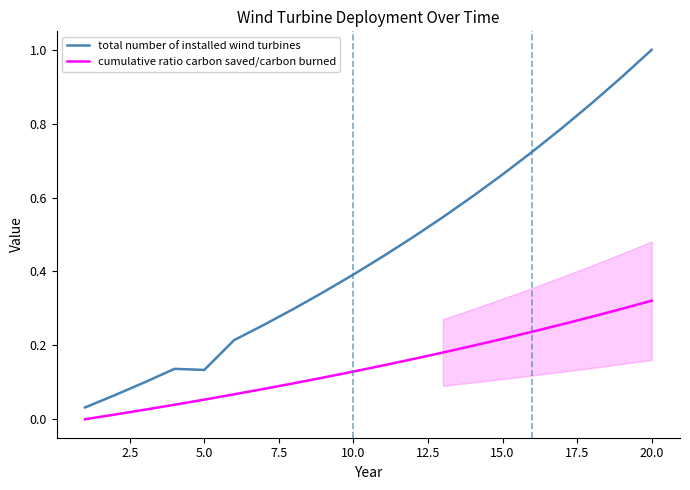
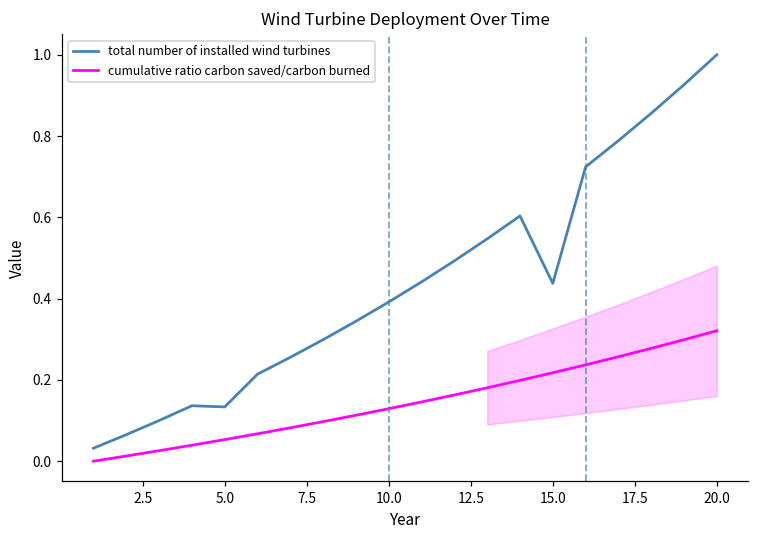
total number of installed wind turbines, 15.0: 0.66 -> 0.44
